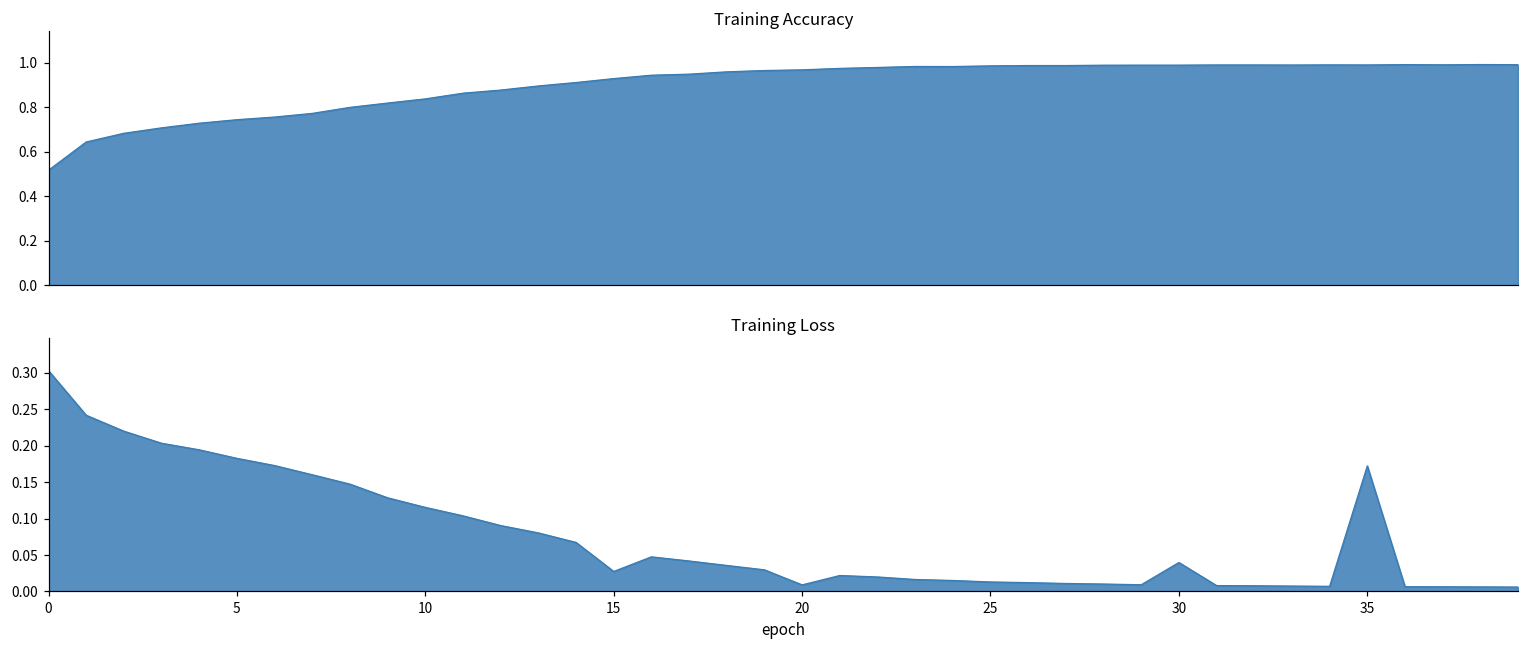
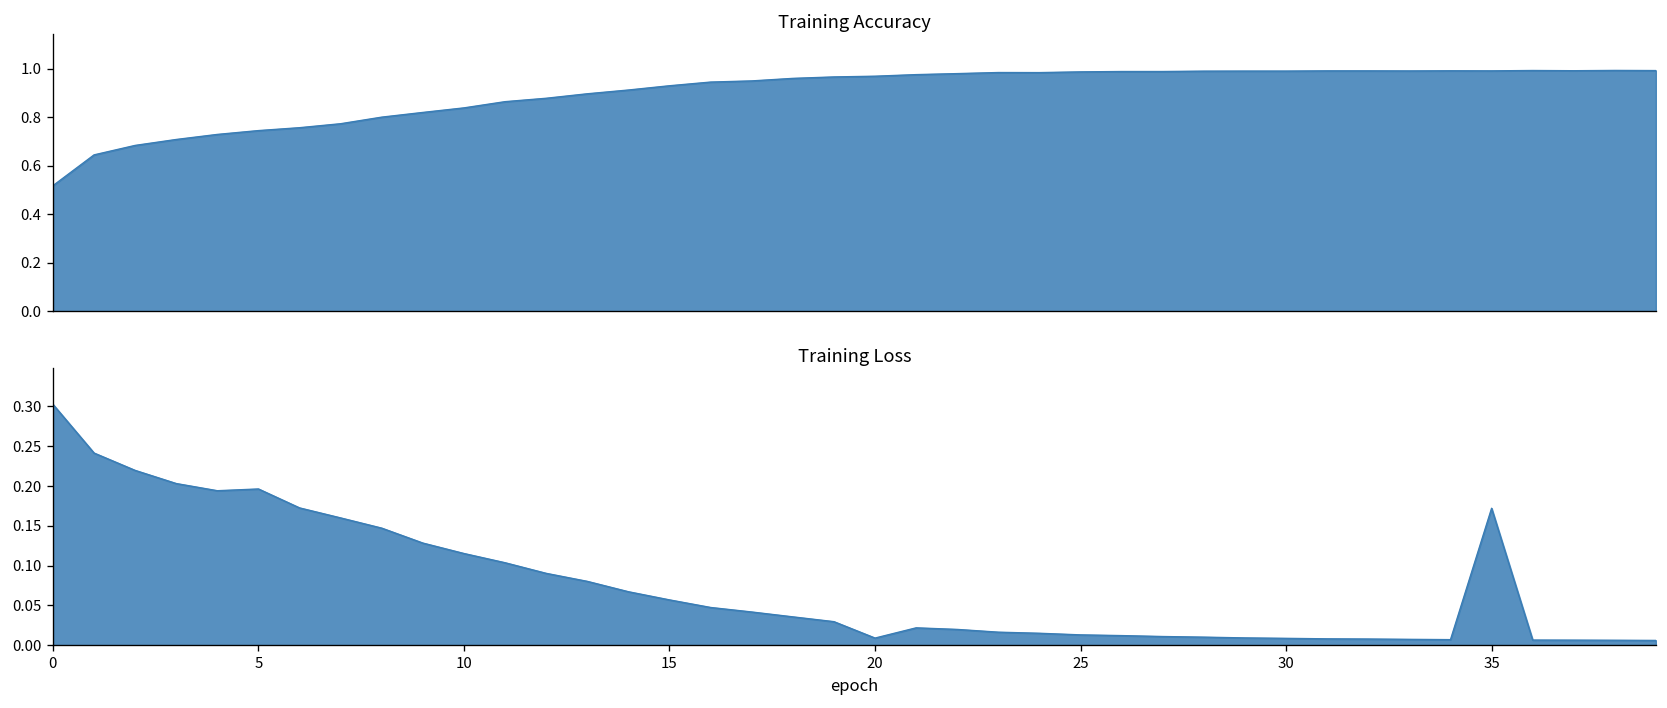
Training Loss, 5: 0.18 -> 0.20
Training Loss, 15: 0.03 -> 0.06
Training Loss, 30: 0.04 -> 0.01
